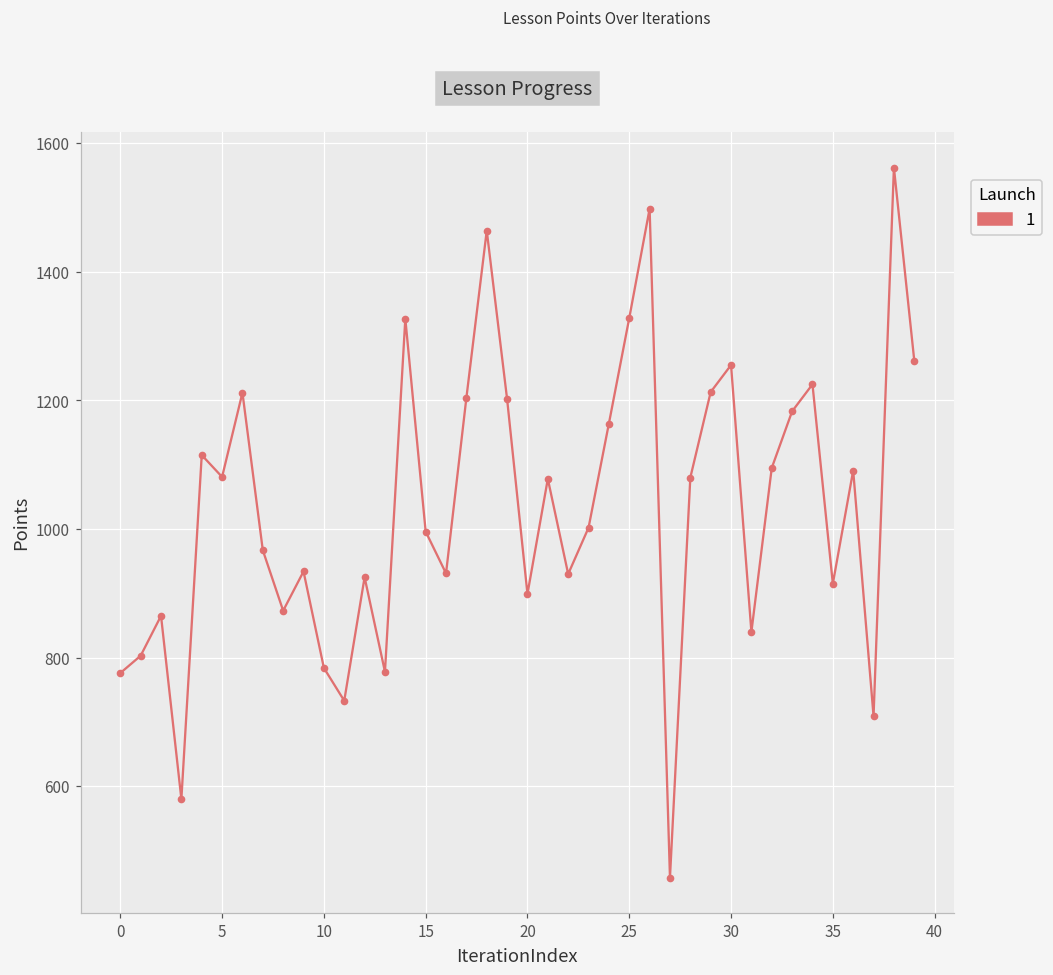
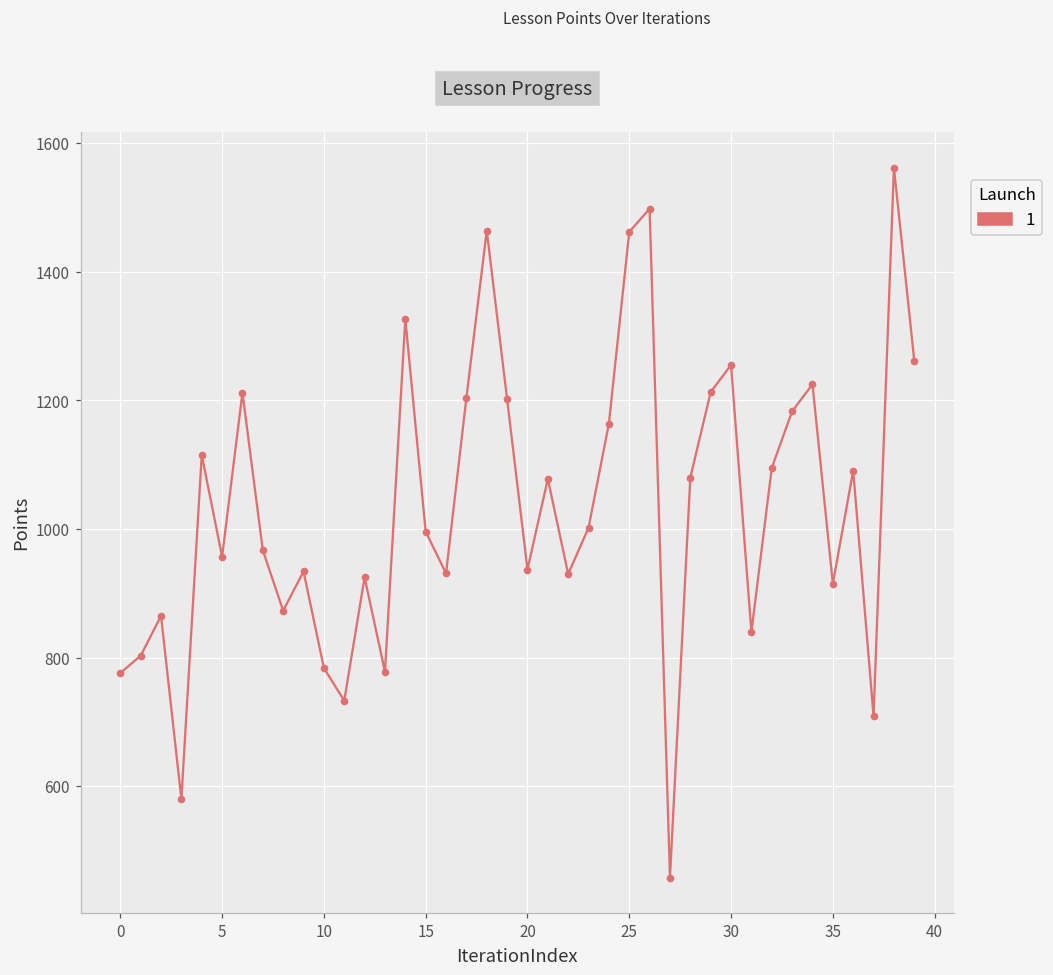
5: 1080 -> 960
20: 900 -> 940
25: 1330 -> 1460
